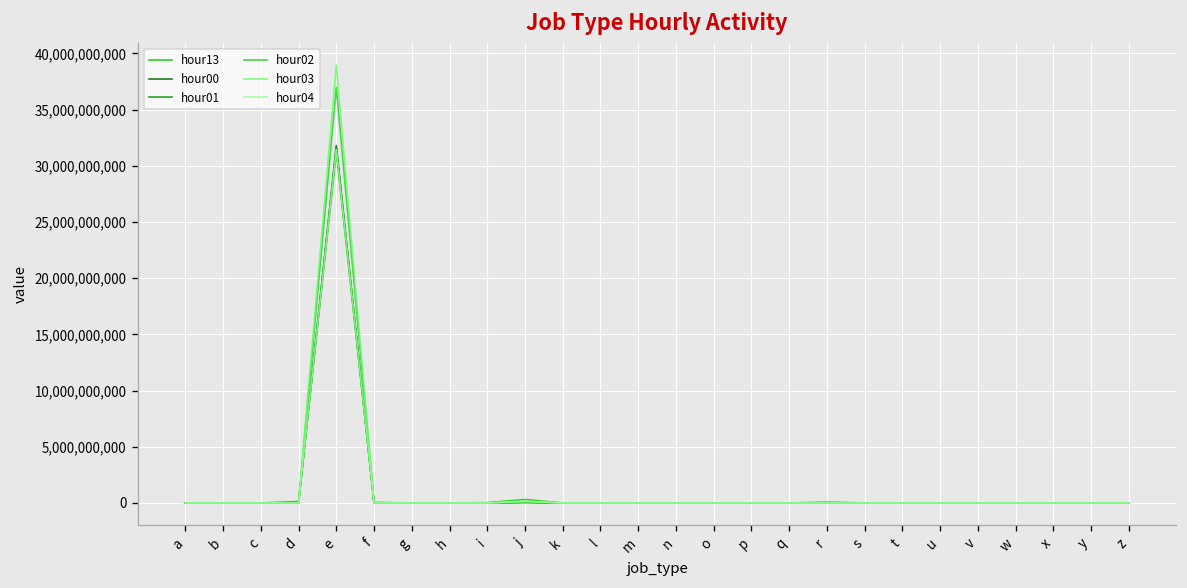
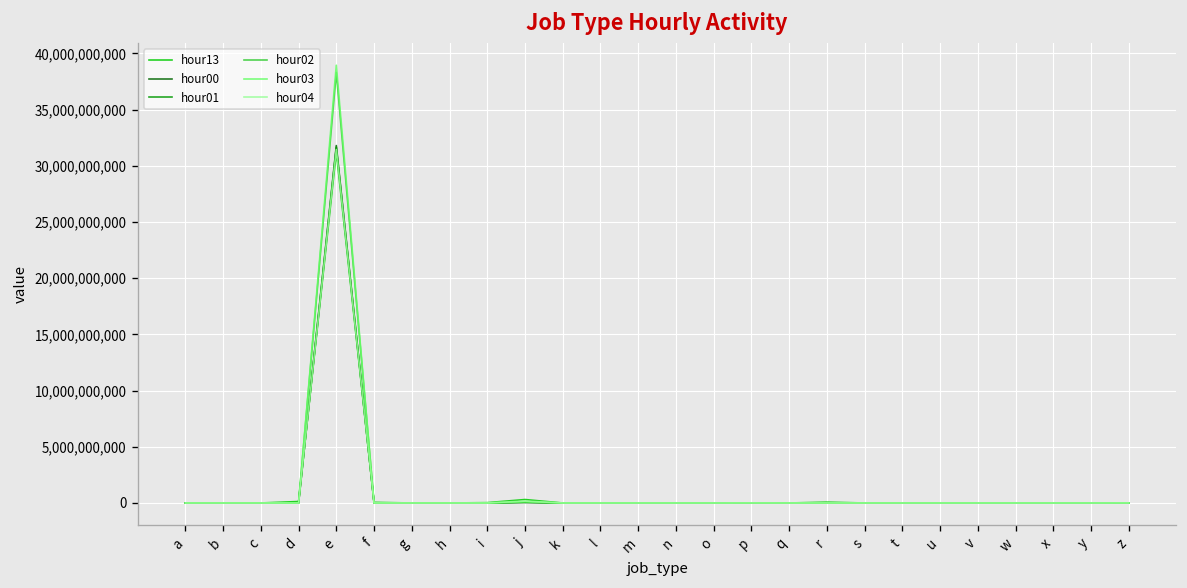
hour02, e: 37,000,000,000 -> 38,000,000,000
